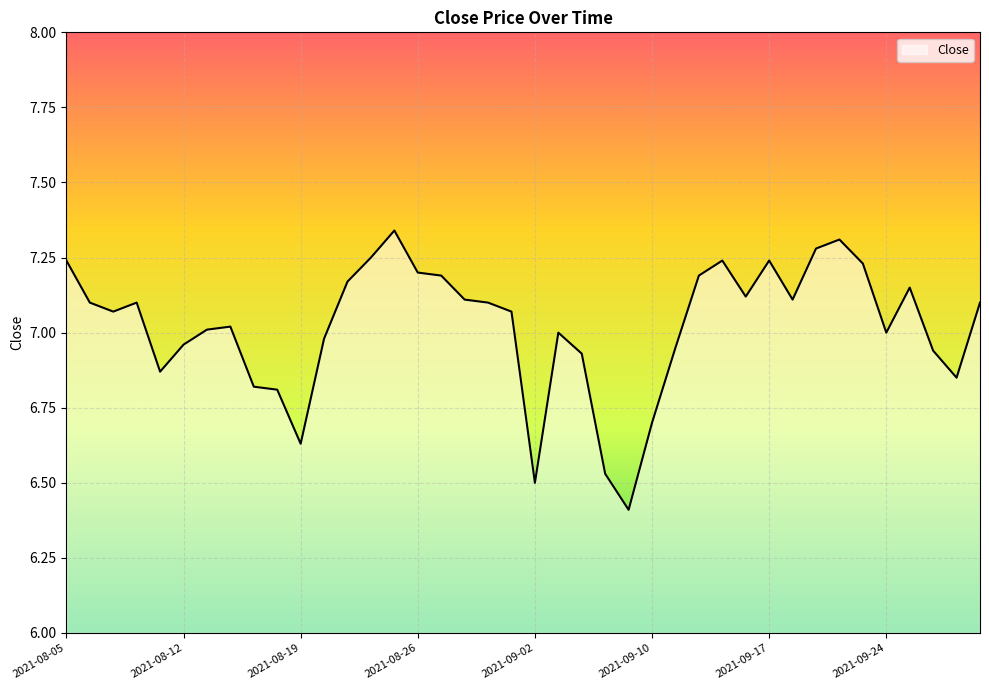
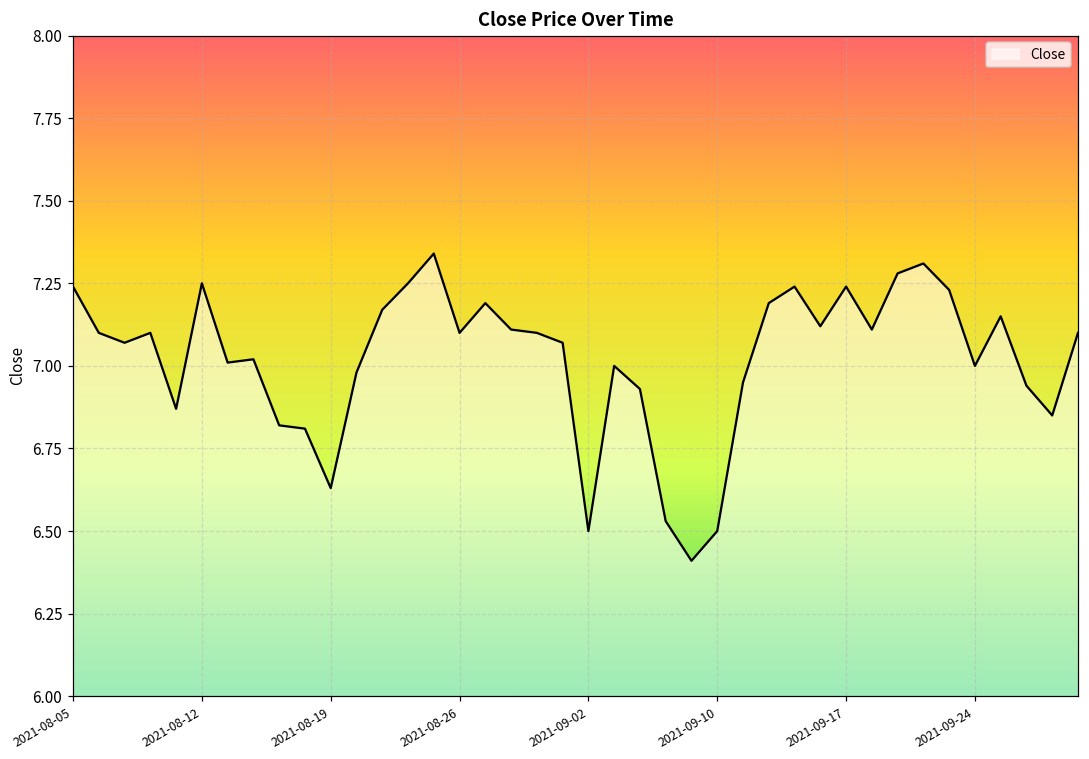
2021-08-12: 6.96 -> 7.25
2021-08-26: 7.2 -> 7.1
2021-09-10: 6.7 -> 6.5
